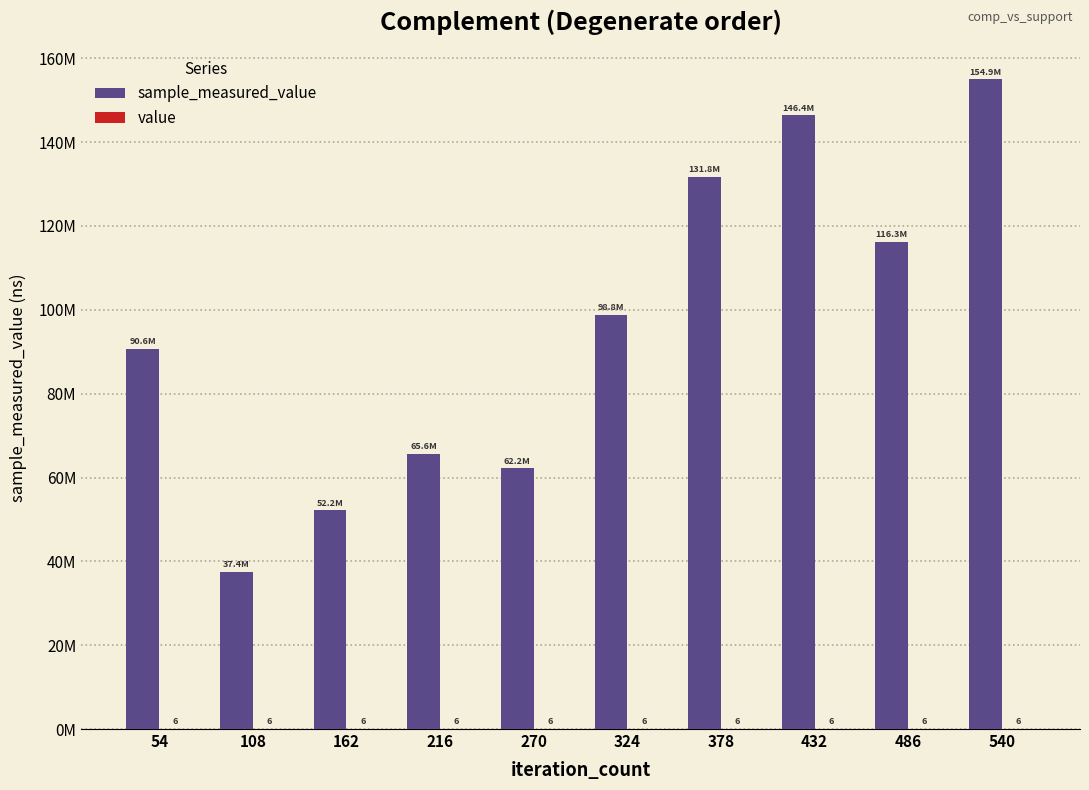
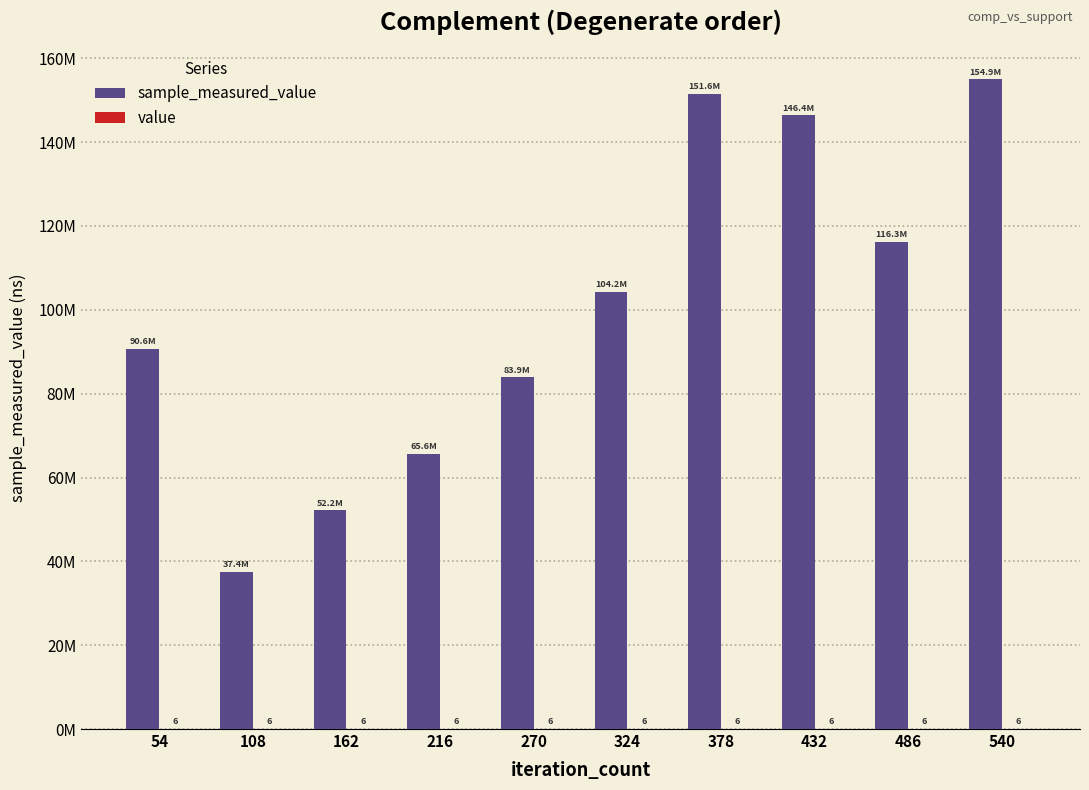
sample_measured_value, 270: 62.2M -> 83.9M
sample_measured_value, 324: 98.8M -> 104.2M
sample_measured_value, 378: 131.8M -> 151.6M
